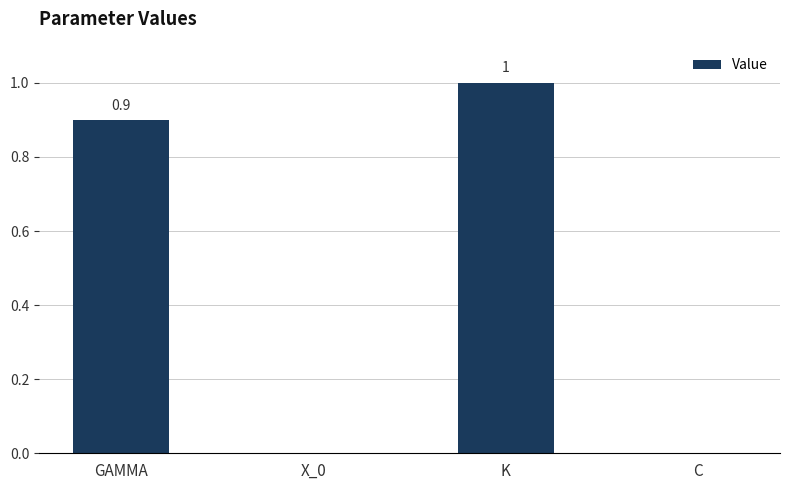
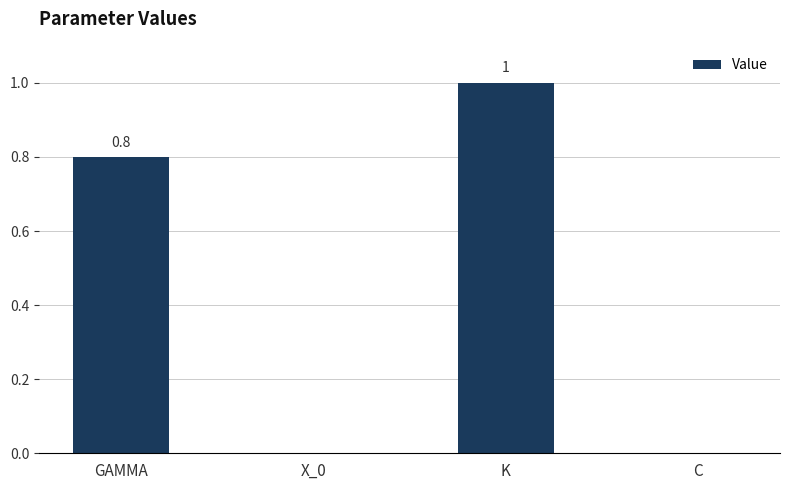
GAMMA: 0.9 -> 0.8
